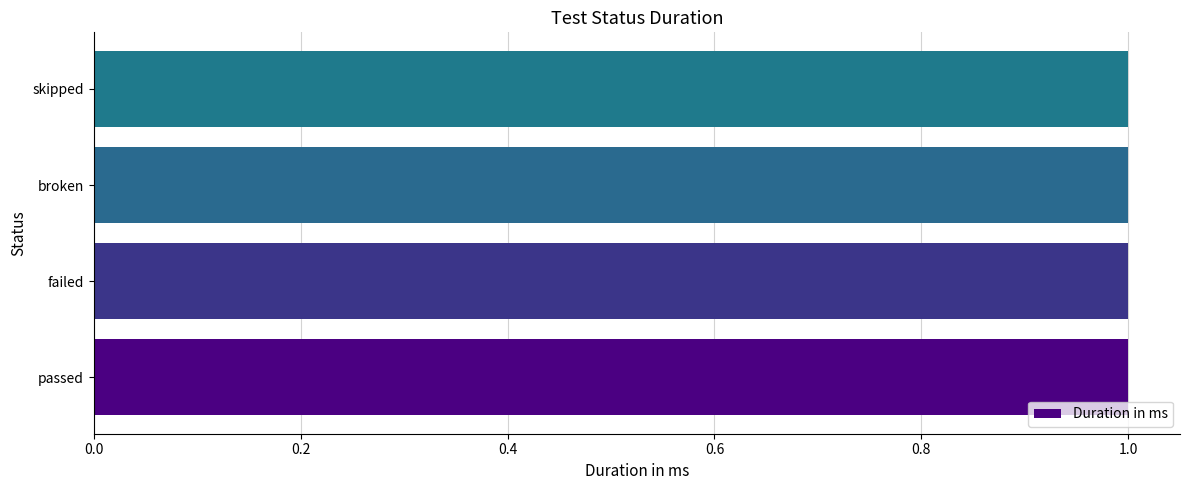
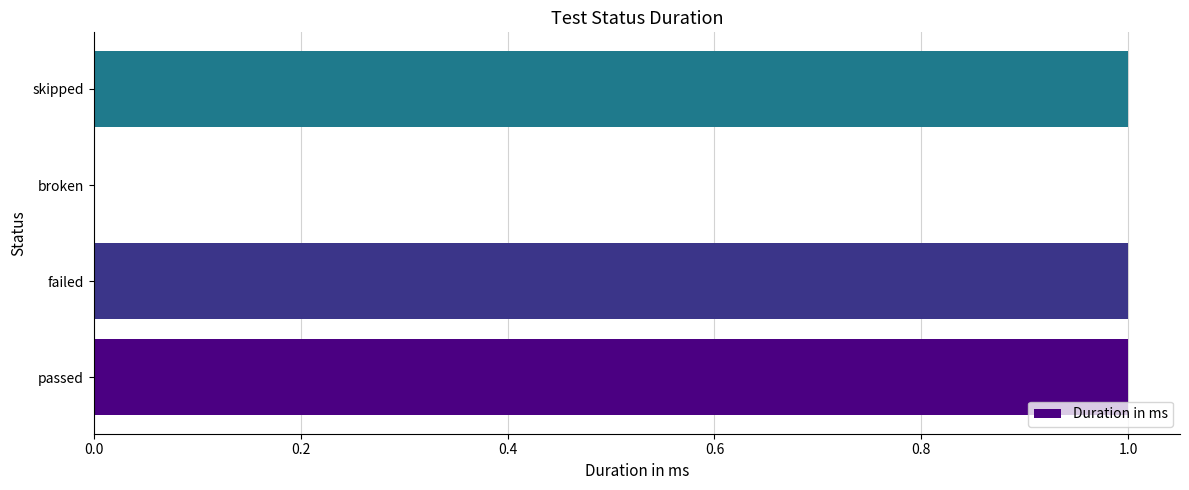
broken: 1 -> 0
